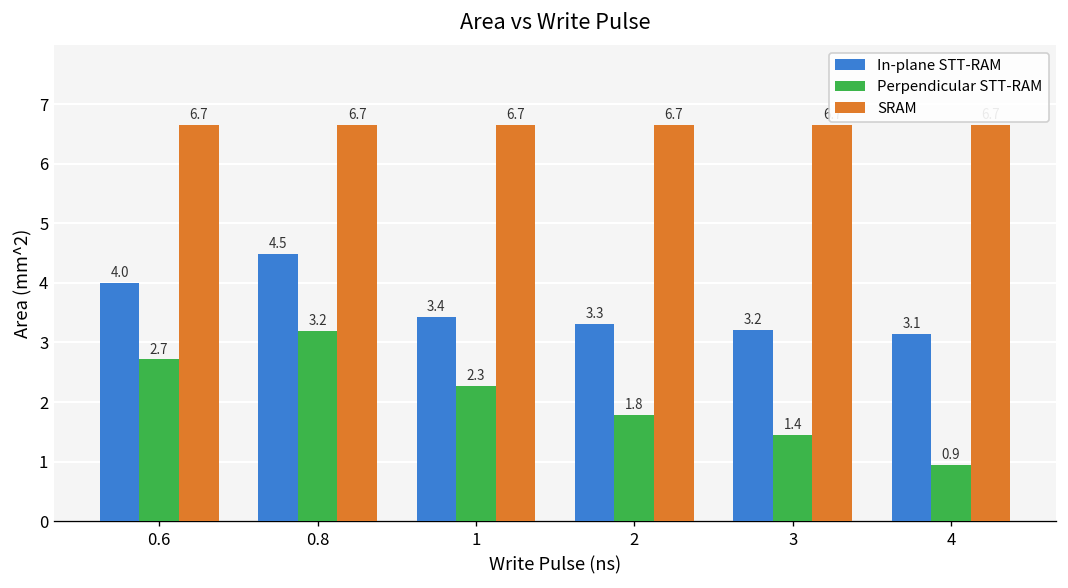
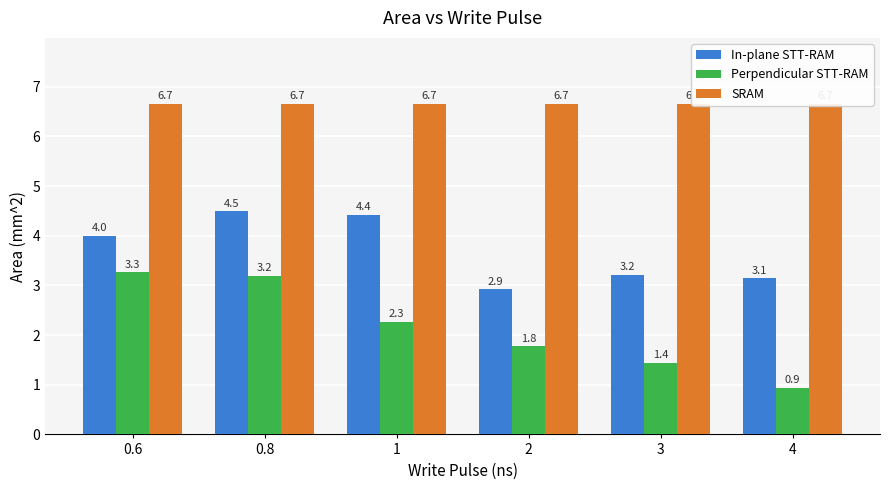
Perpendicular STT-RAM, 0.6: 2.7 -> 3.3
In-plane STT-RAM, 1: 3.4 -> 4.4
In-plane STT-RAM, 2: 3.3 -> 2.9
